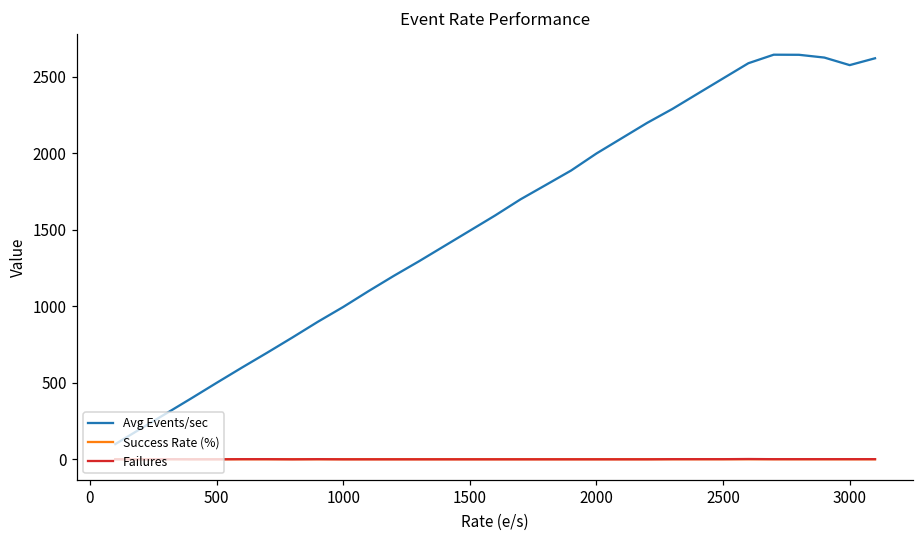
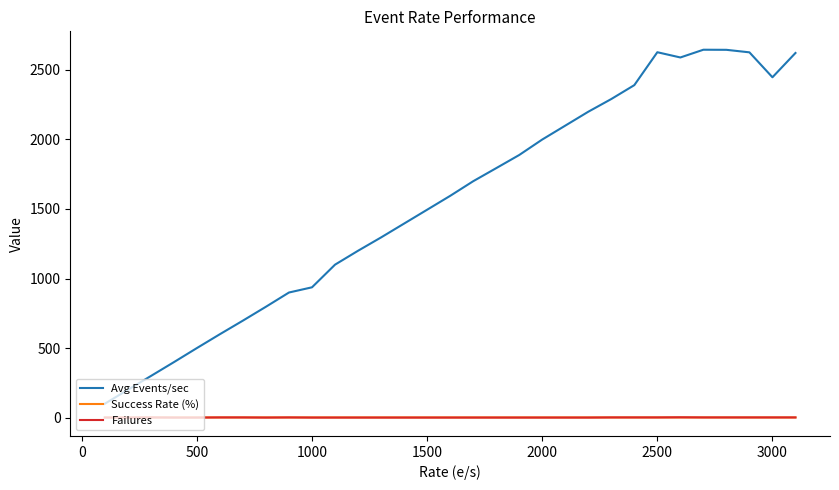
Avg Events/sec, 1000: 1000 -> 940
Avg Events/sec, 2500: 2490 -> 2630
Avg Events/sec, 3000: 2580 -> 2450
